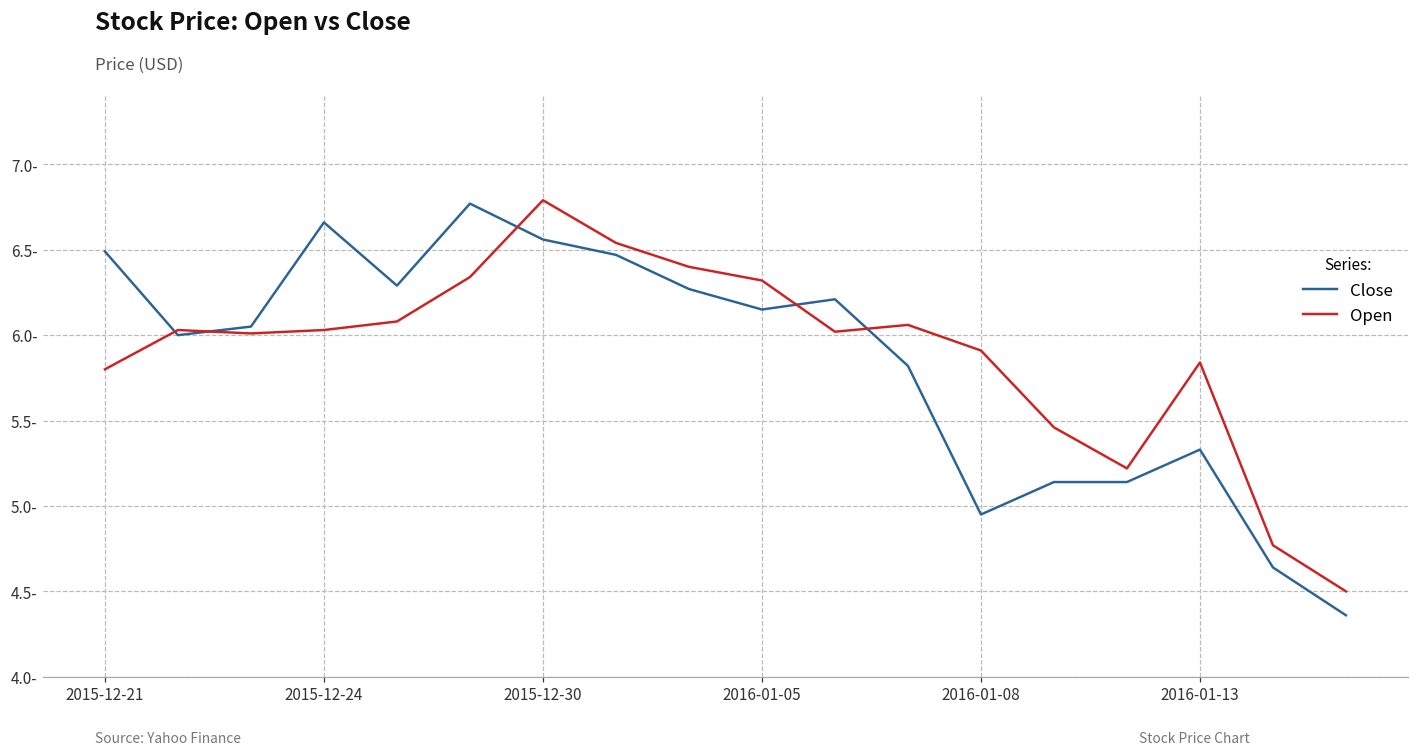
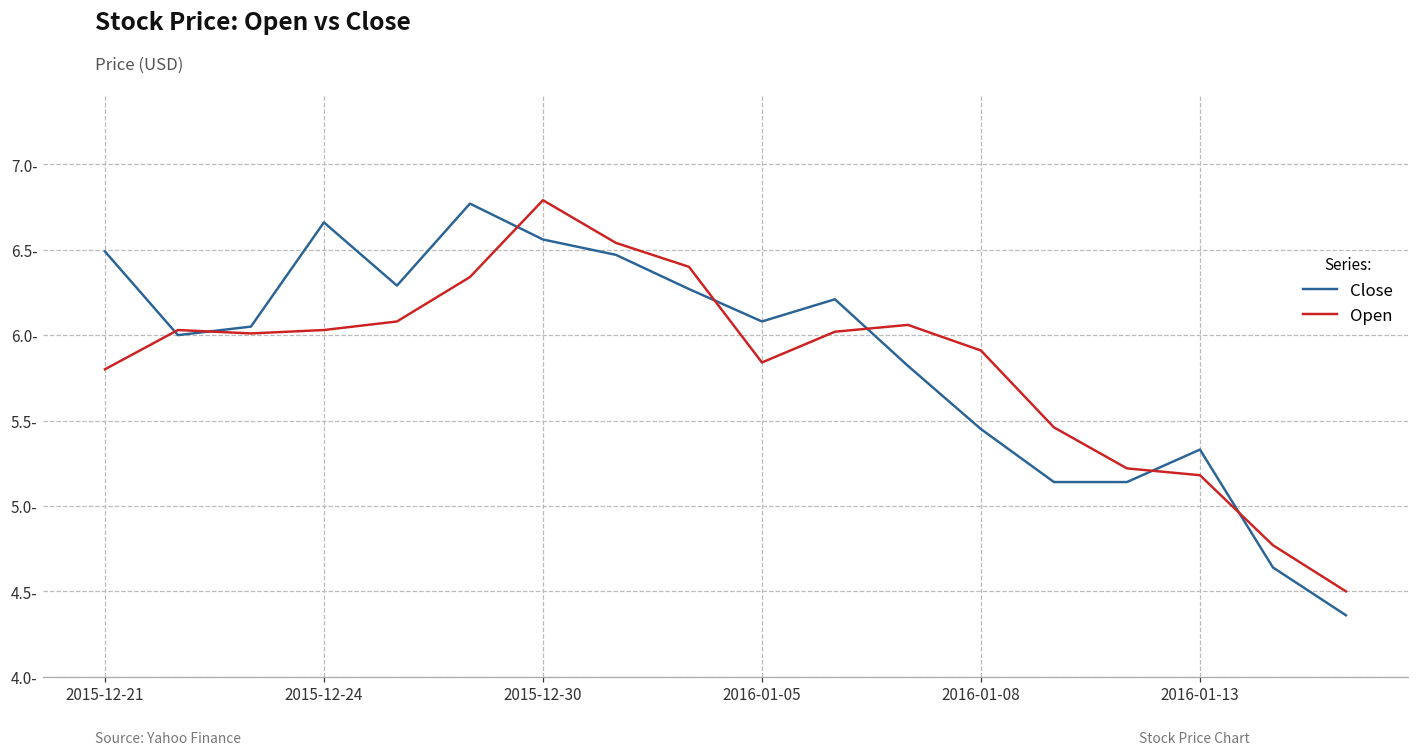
Close, 2016-01-05: 6.15- -> 6.08-
Open, 2016-01-05: 6.32- -> 5.84-
Close, 2016-01-08: 4.95- -> 5.45-
Open, 2016-01-13: 5.84- -> 5.18-
